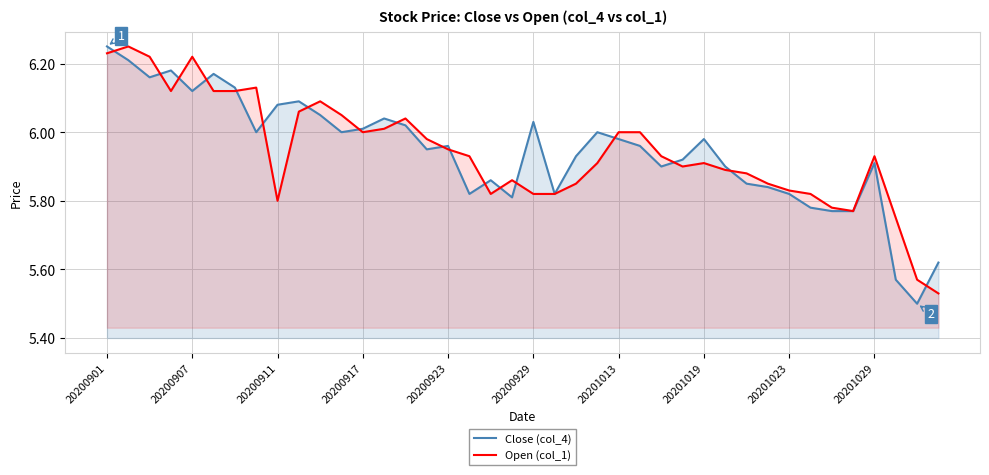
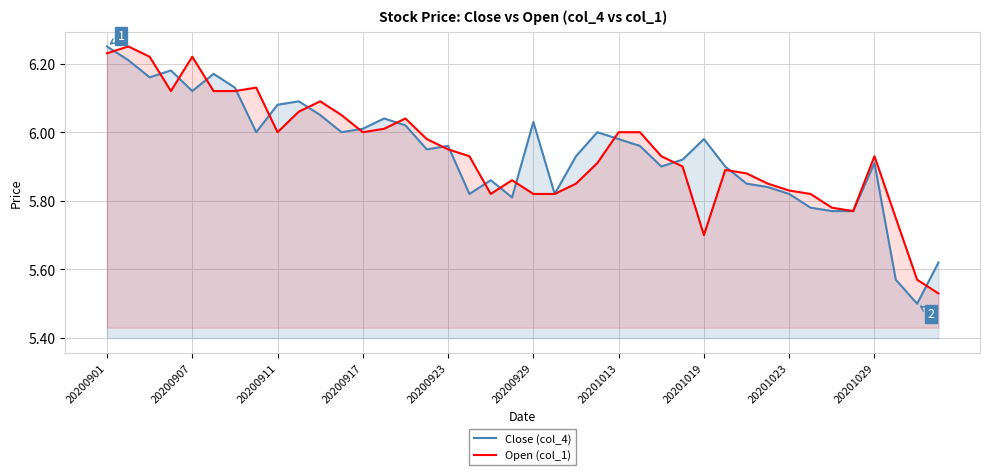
Open (col_1), 20200911: 5.8 -> 6.0
Open (col_1), 20201019: 5.91 -> 5.70
